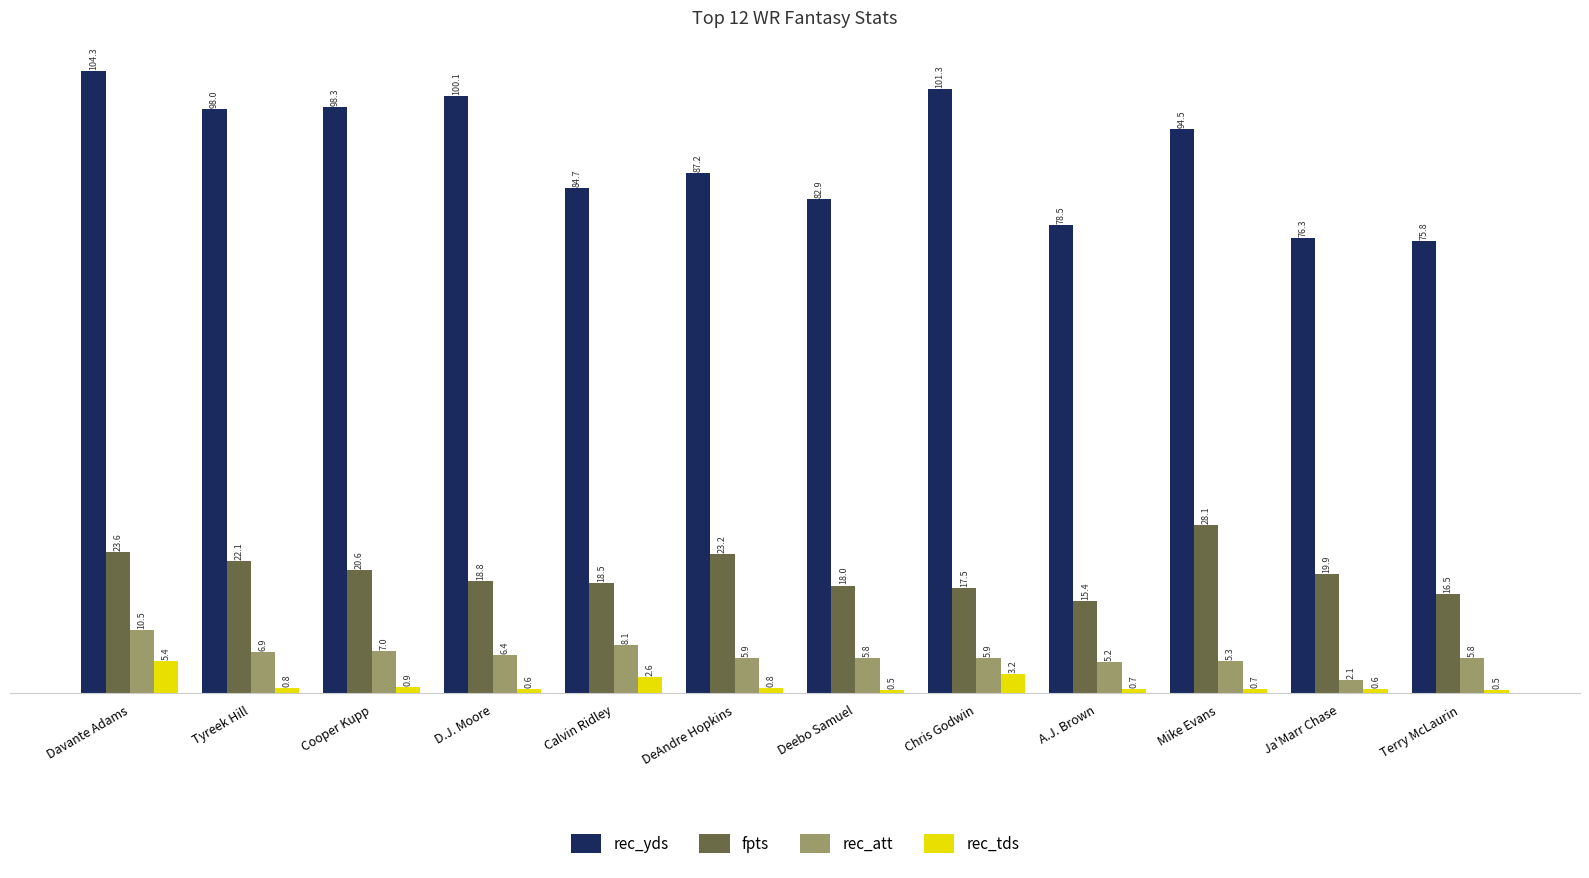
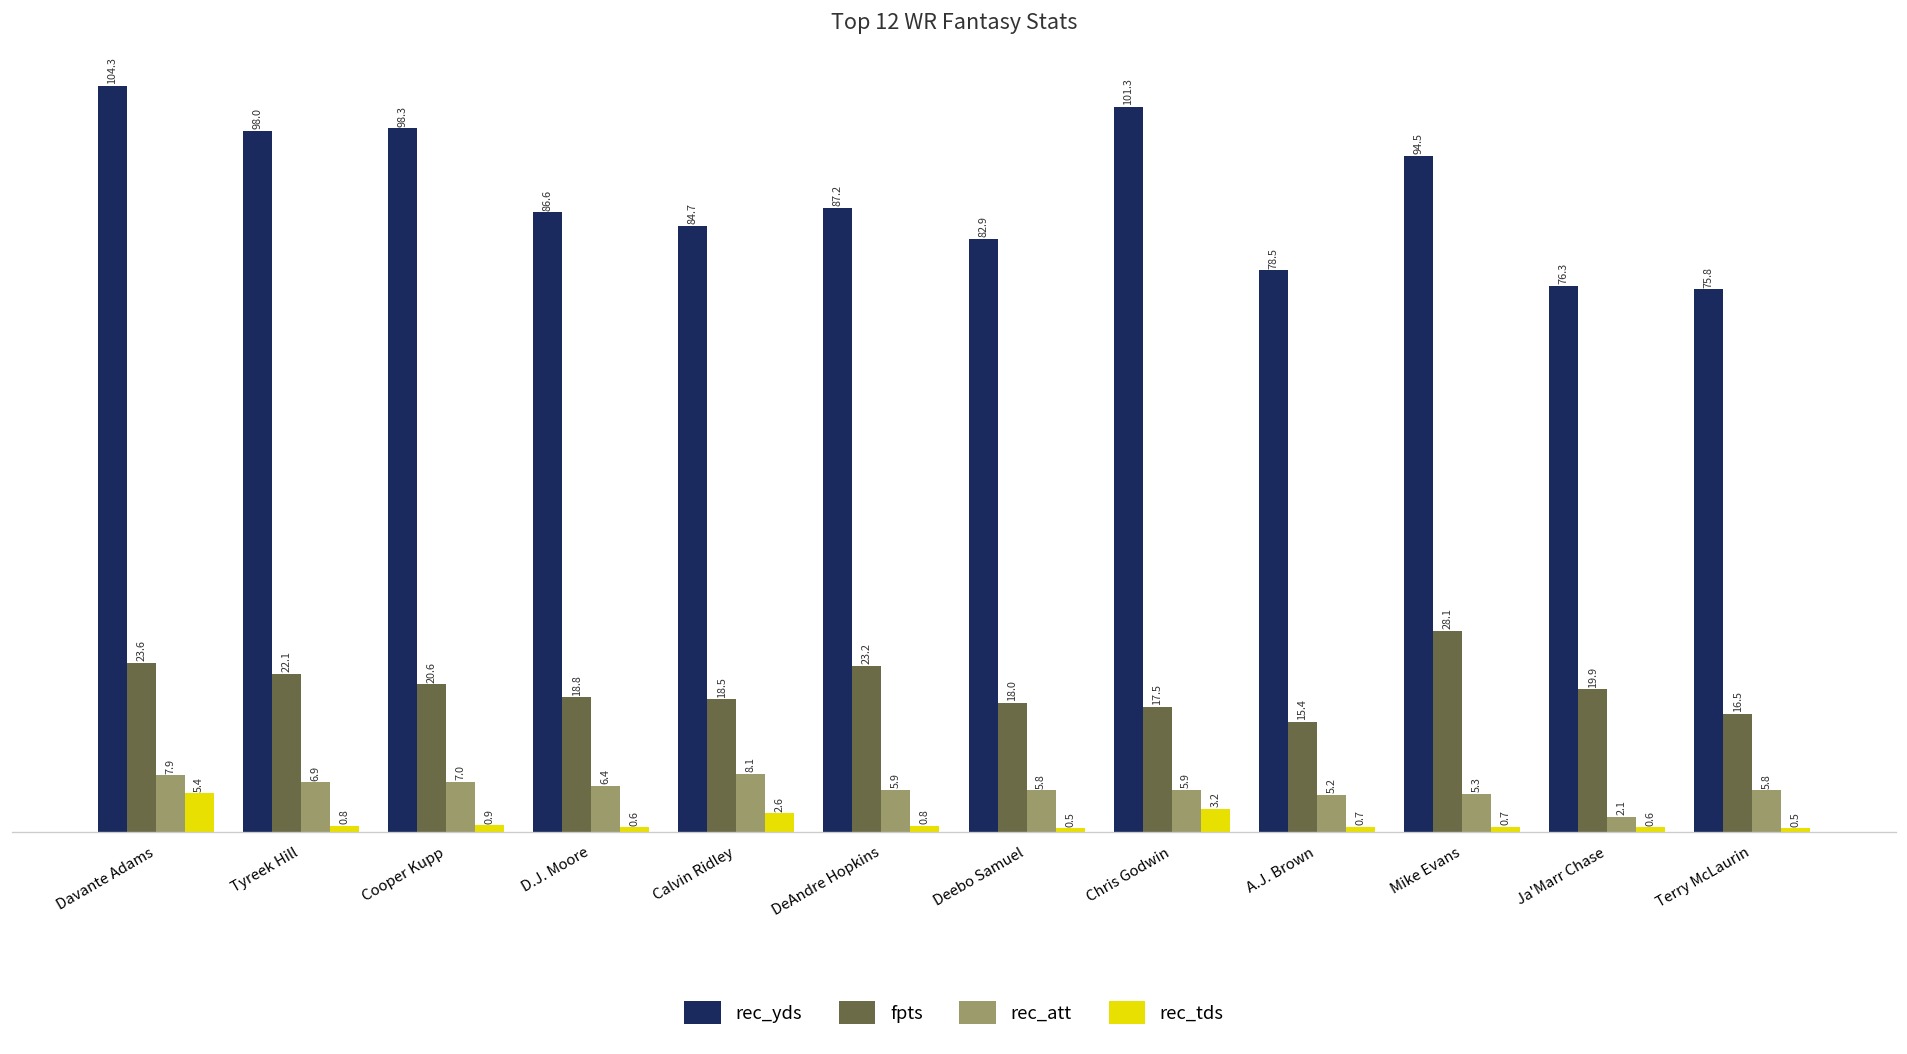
rec_att, Davante Adams: 10.5 -> 7.9
rec_yds, D.J. Moore: 100.1 -> 86.6
